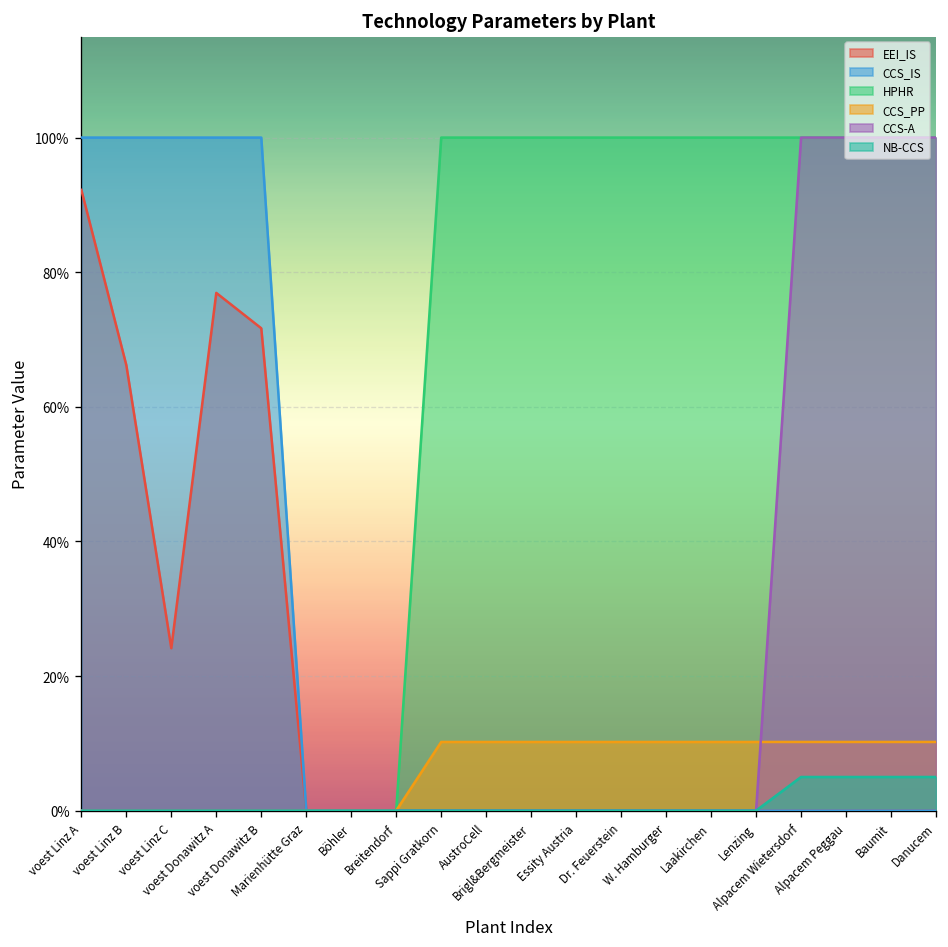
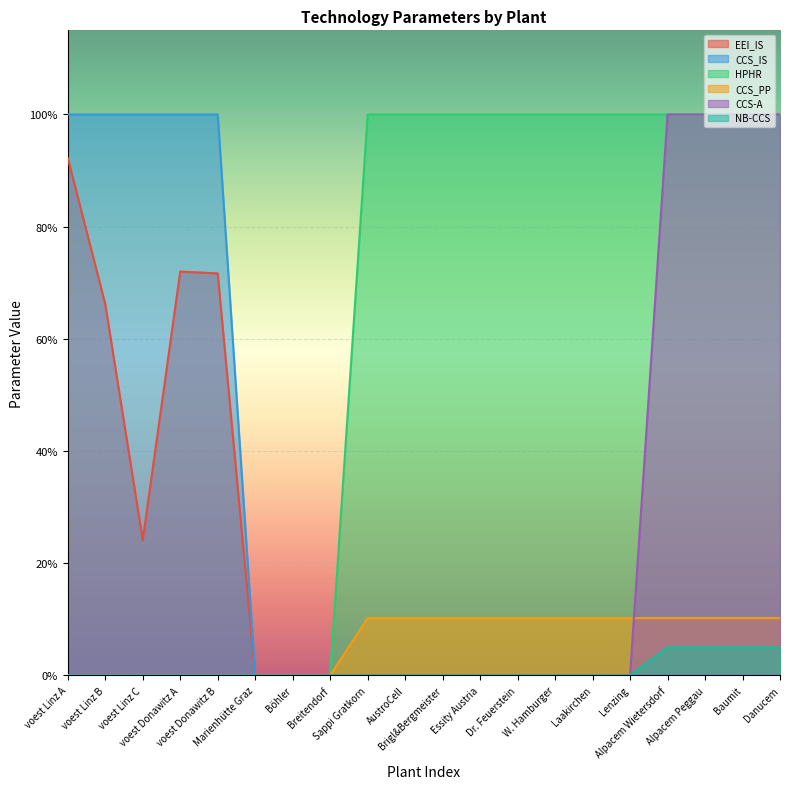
EEI_IS, voest Donawitz A: 77% -> 72%
